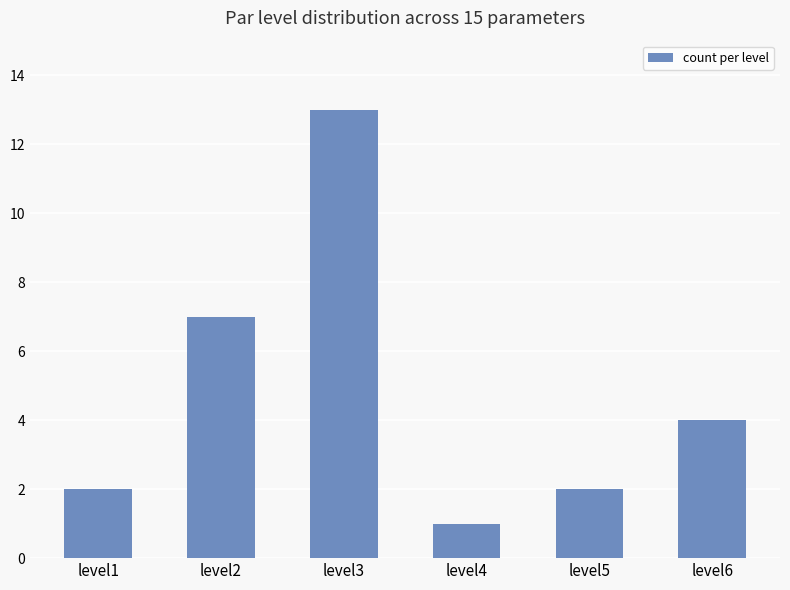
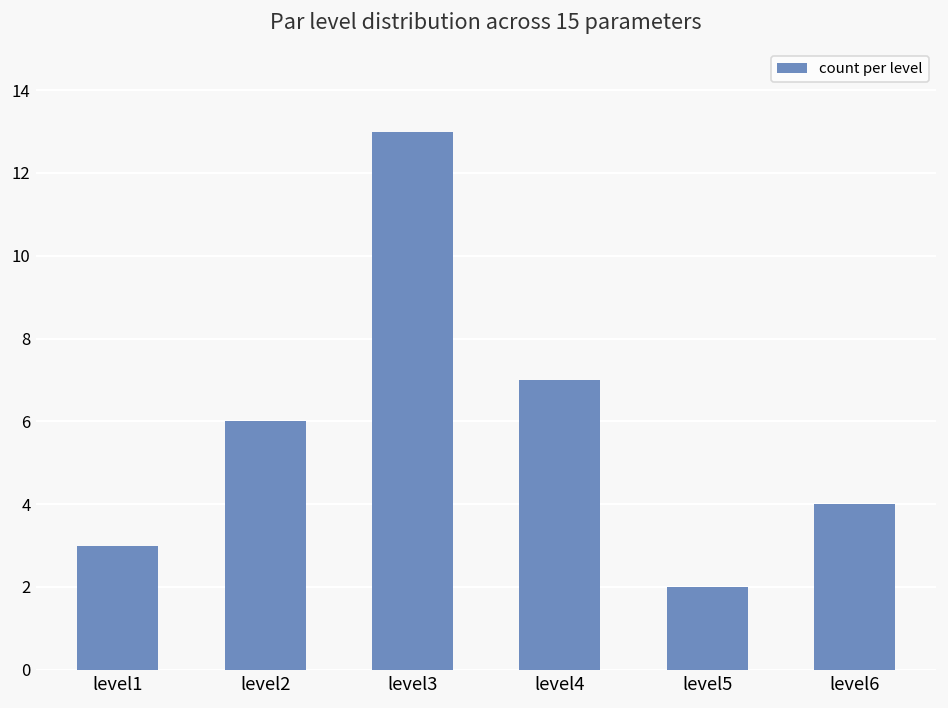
level1: 2 -> 3
level2: 7 -> 6
level4: 1 -> 7
